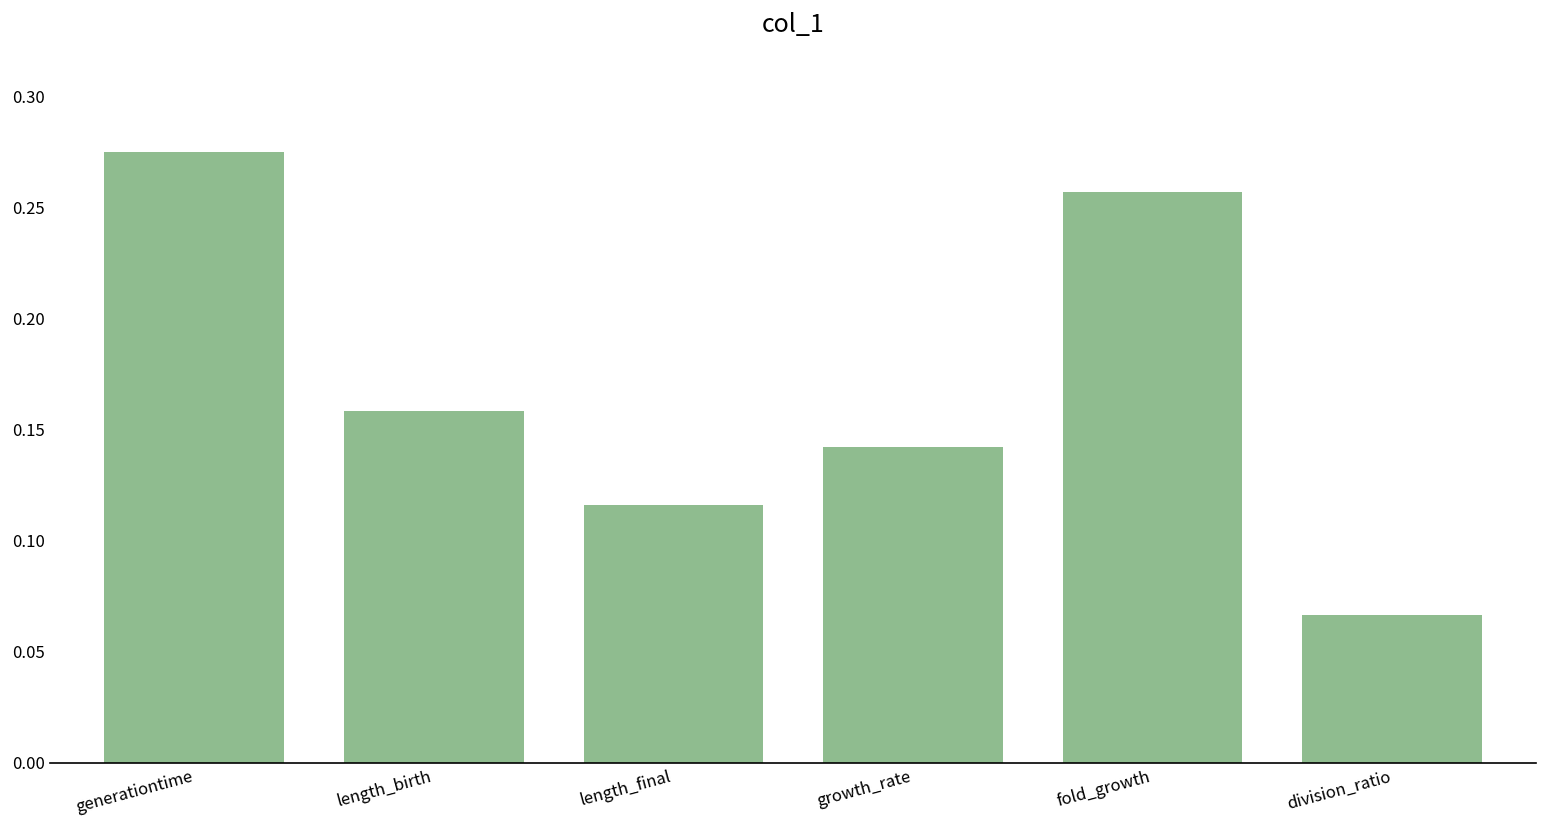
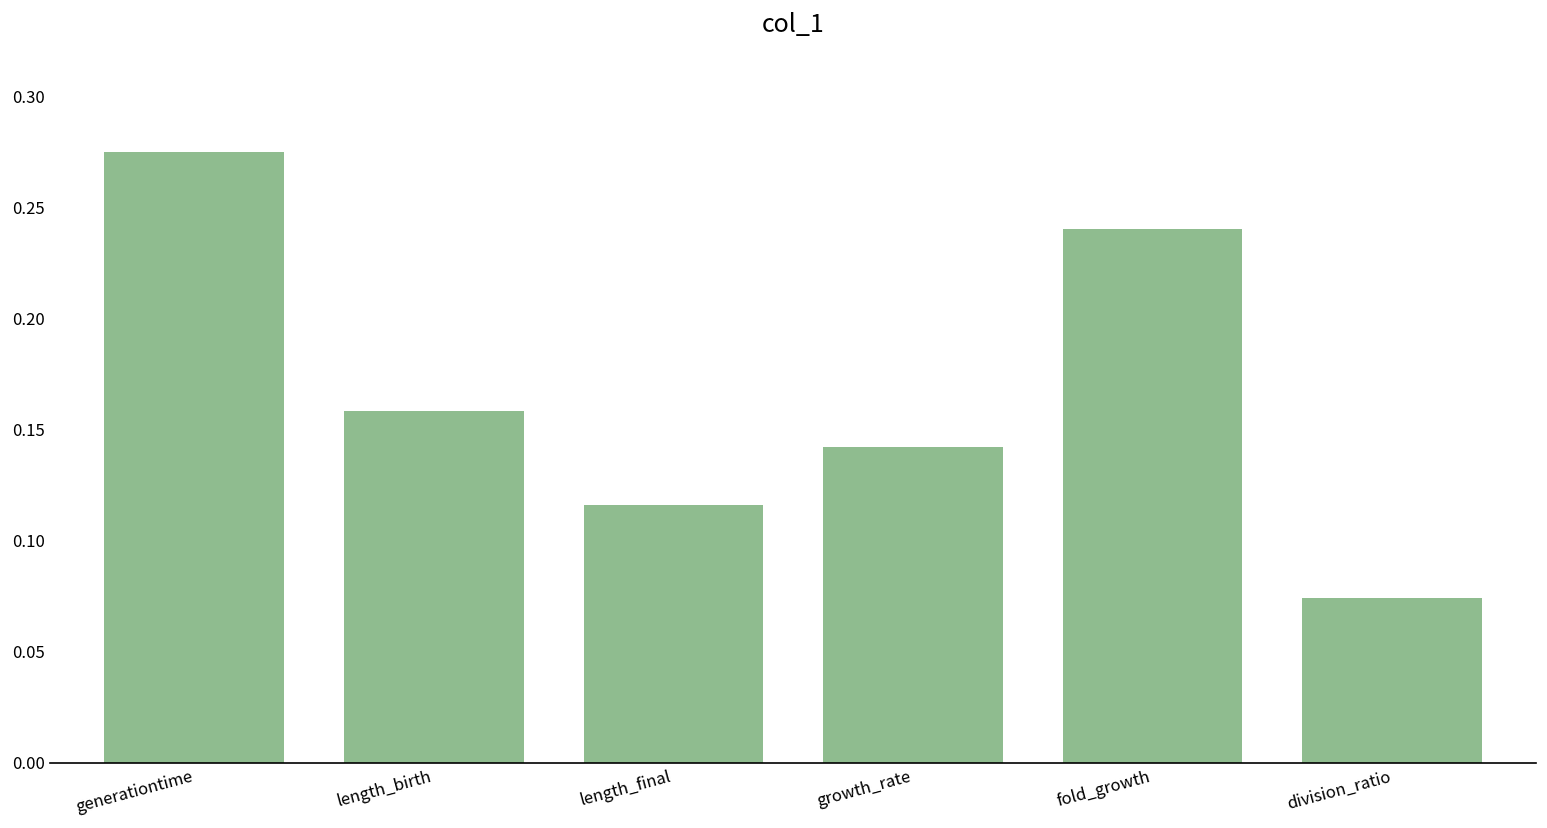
fold_growth: 0.257 -> 0.240
division_ratio: 0.067 -> 0.074
